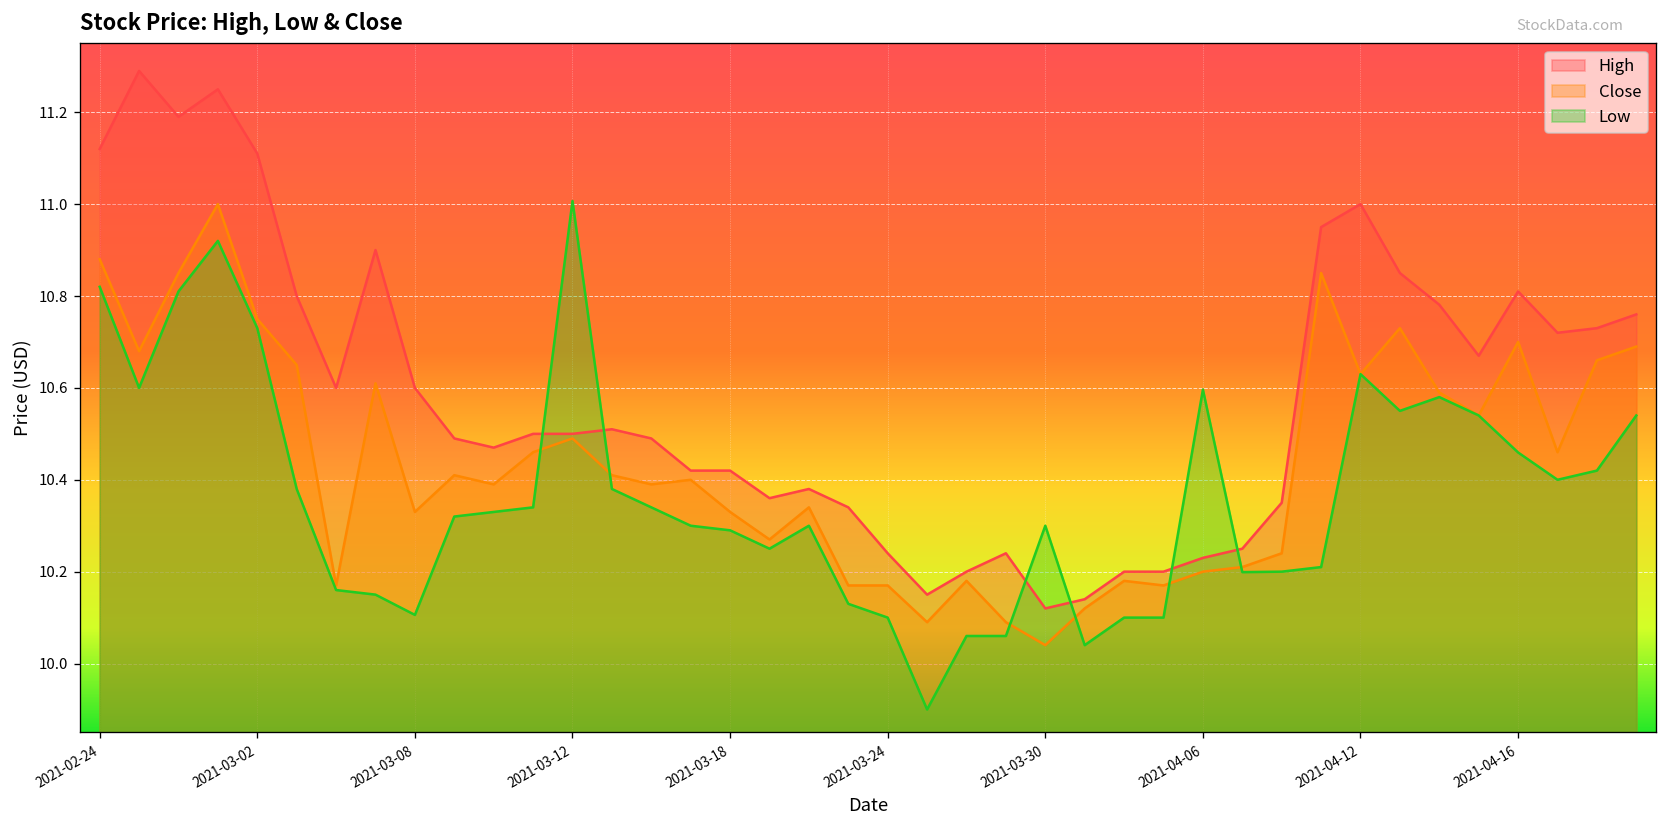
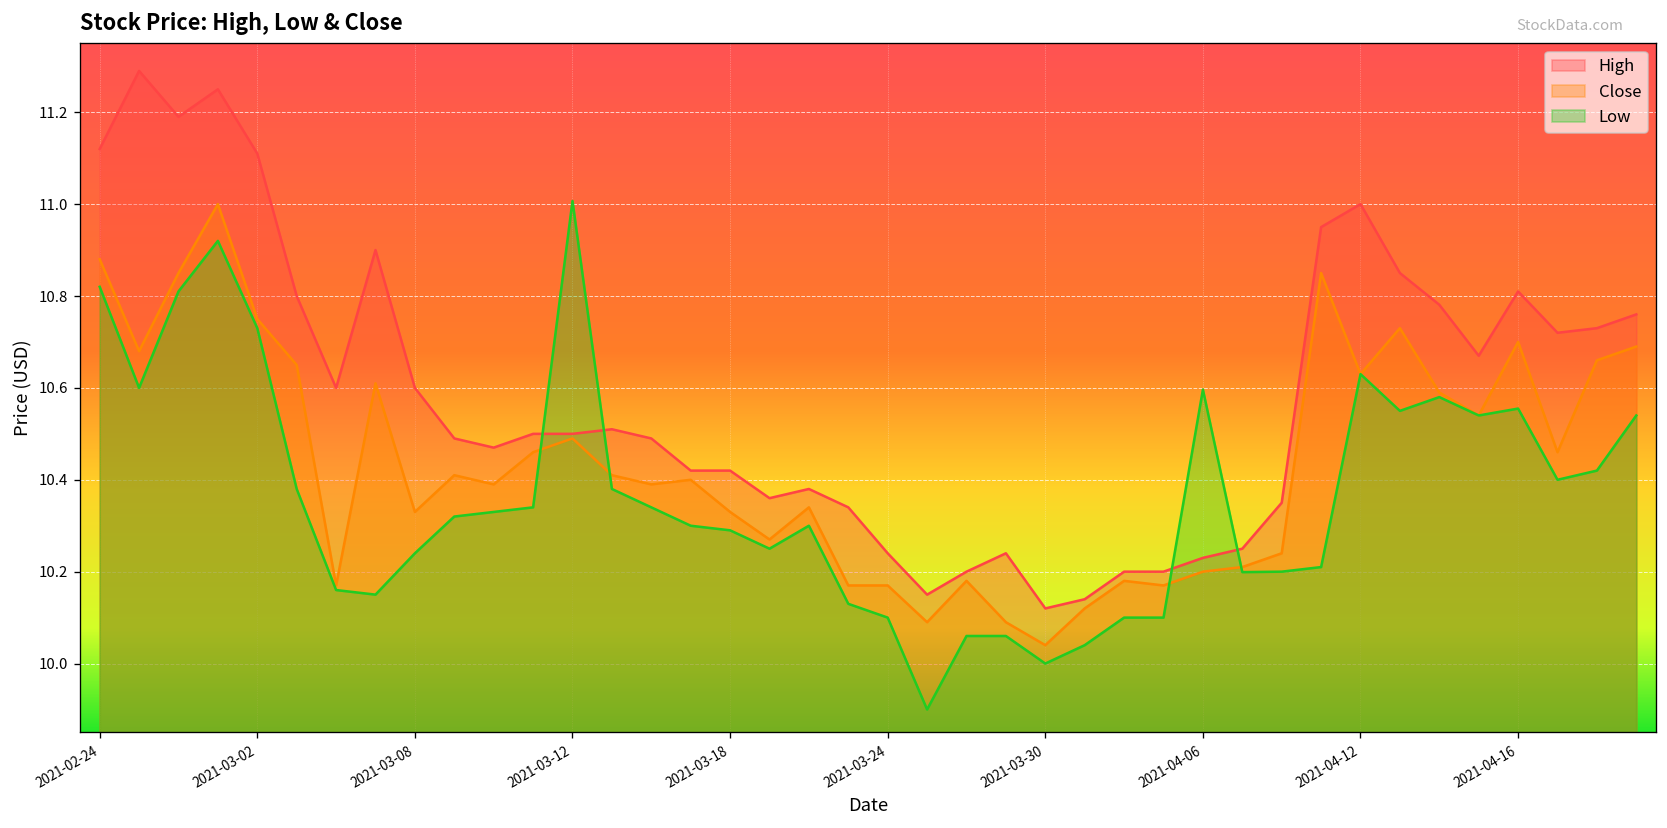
Low, 2021-03-08: 10.11 -> 10.24
Low, 2021-03-30: 10.3 -> 10.0
Low, 2021-04-16: 10.46 -> 10.56
